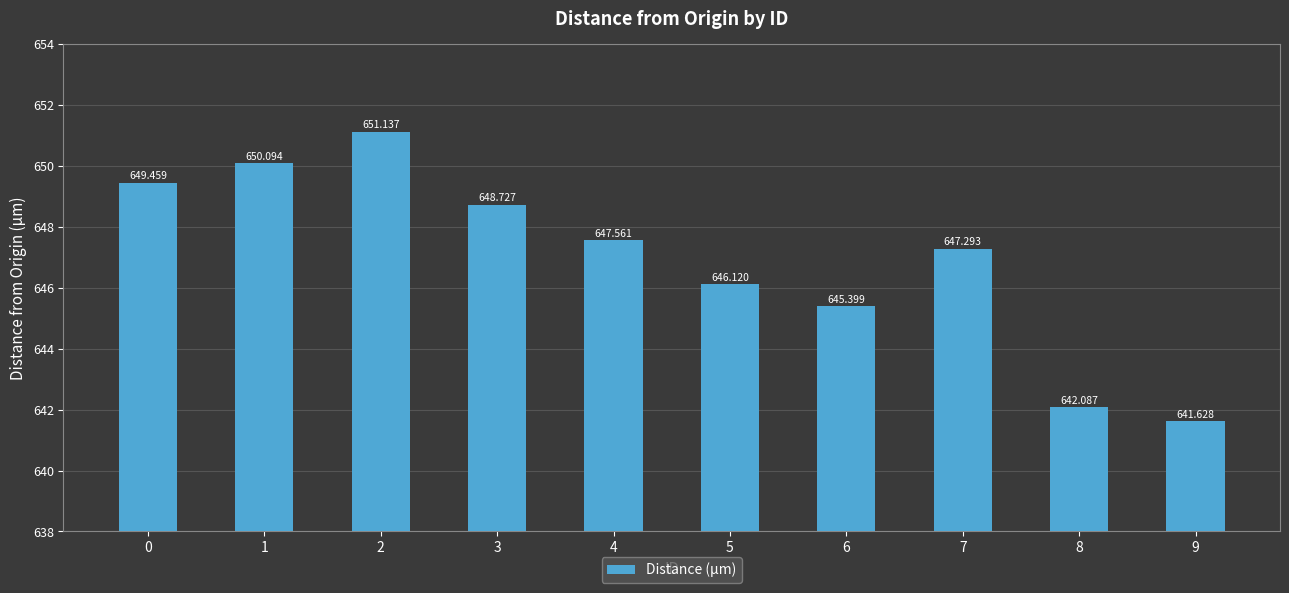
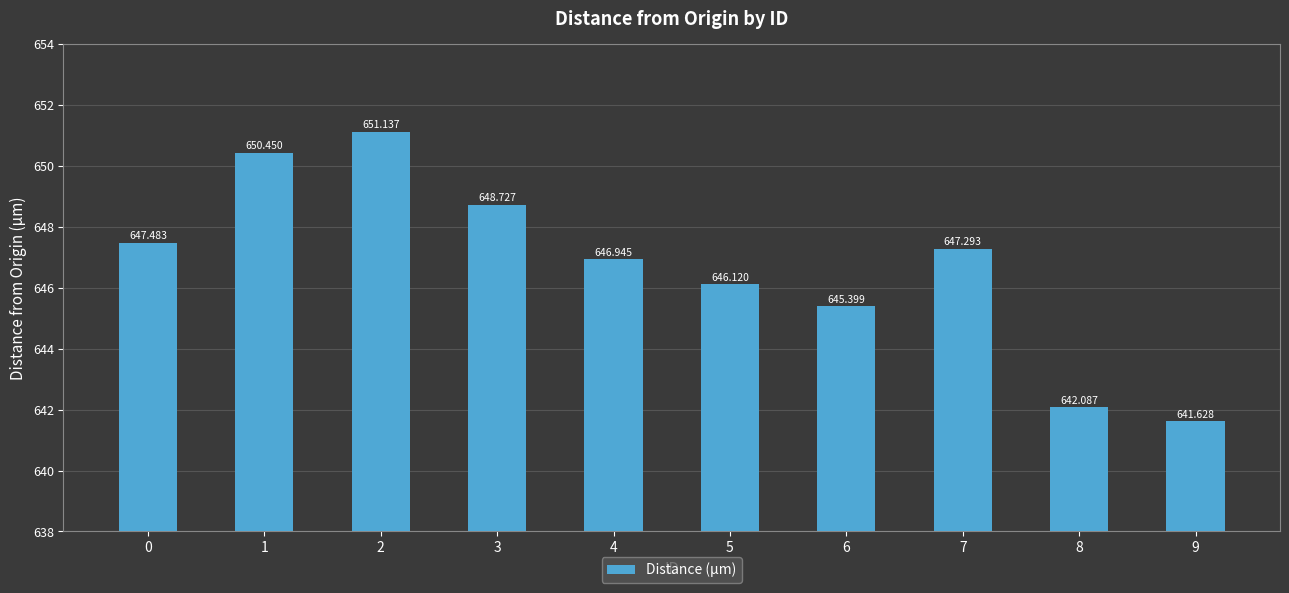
0: 649.459 -> 647.483
1: 650.094 -> 650.450
4: 647.561 -> 646.945
